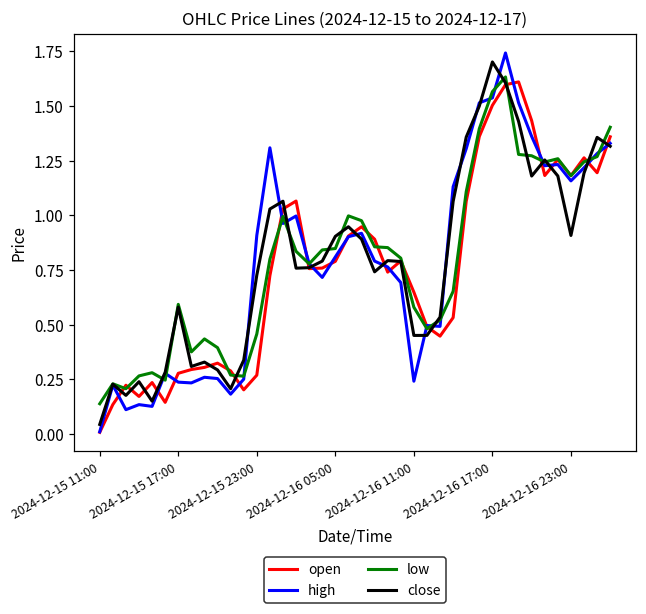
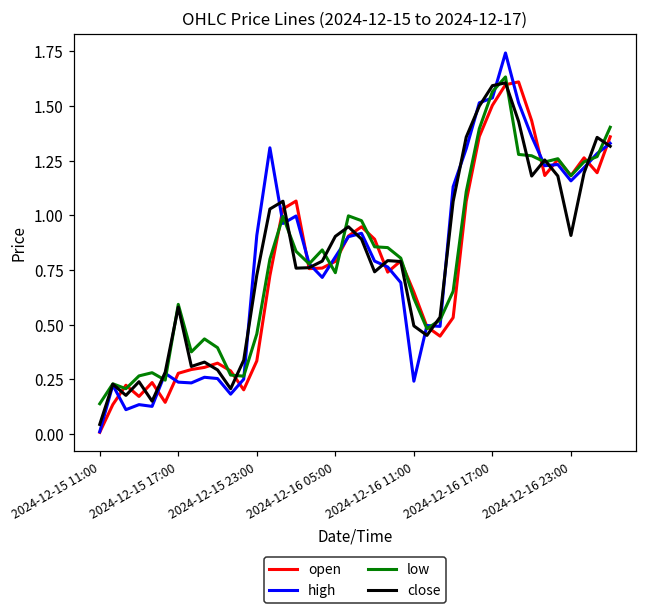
open, 2024-12-15 23:00: 0.27 -> 0.33
low, 2024-12-16 05:00: 0.85 -> 0.74
low, 2024-12-16 11:00: 0.58 -> 0.62
close, 2024-12-16 11:00: 0.45 -> 0.49
close, 2024-12-16 17:00: 1.70 -> 1.59
